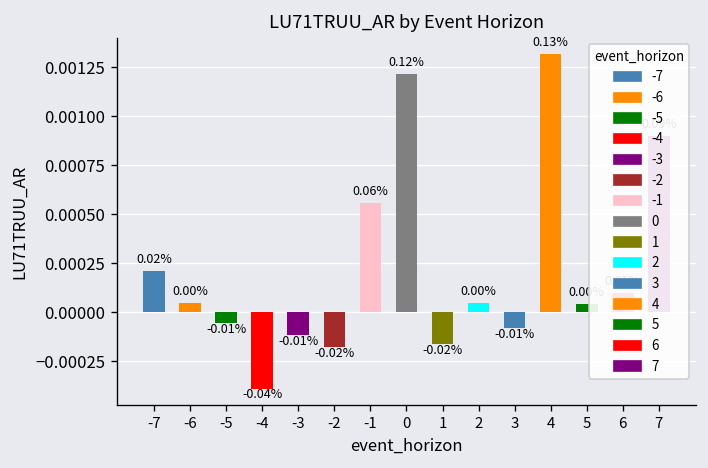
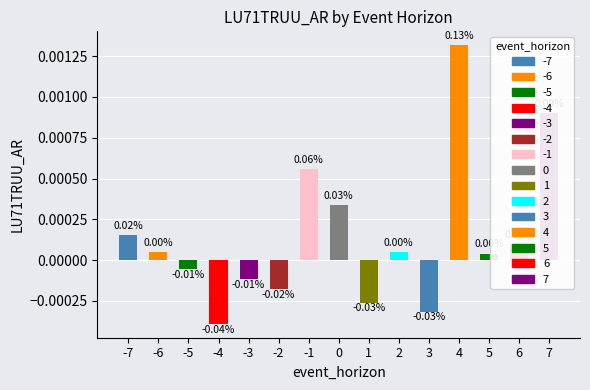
-7: 0.00021 -> 0.00015
0: 0.12% -> 0.03%
1: -0.02% -> -0.03%
3: -0.01% -> -0.03%
